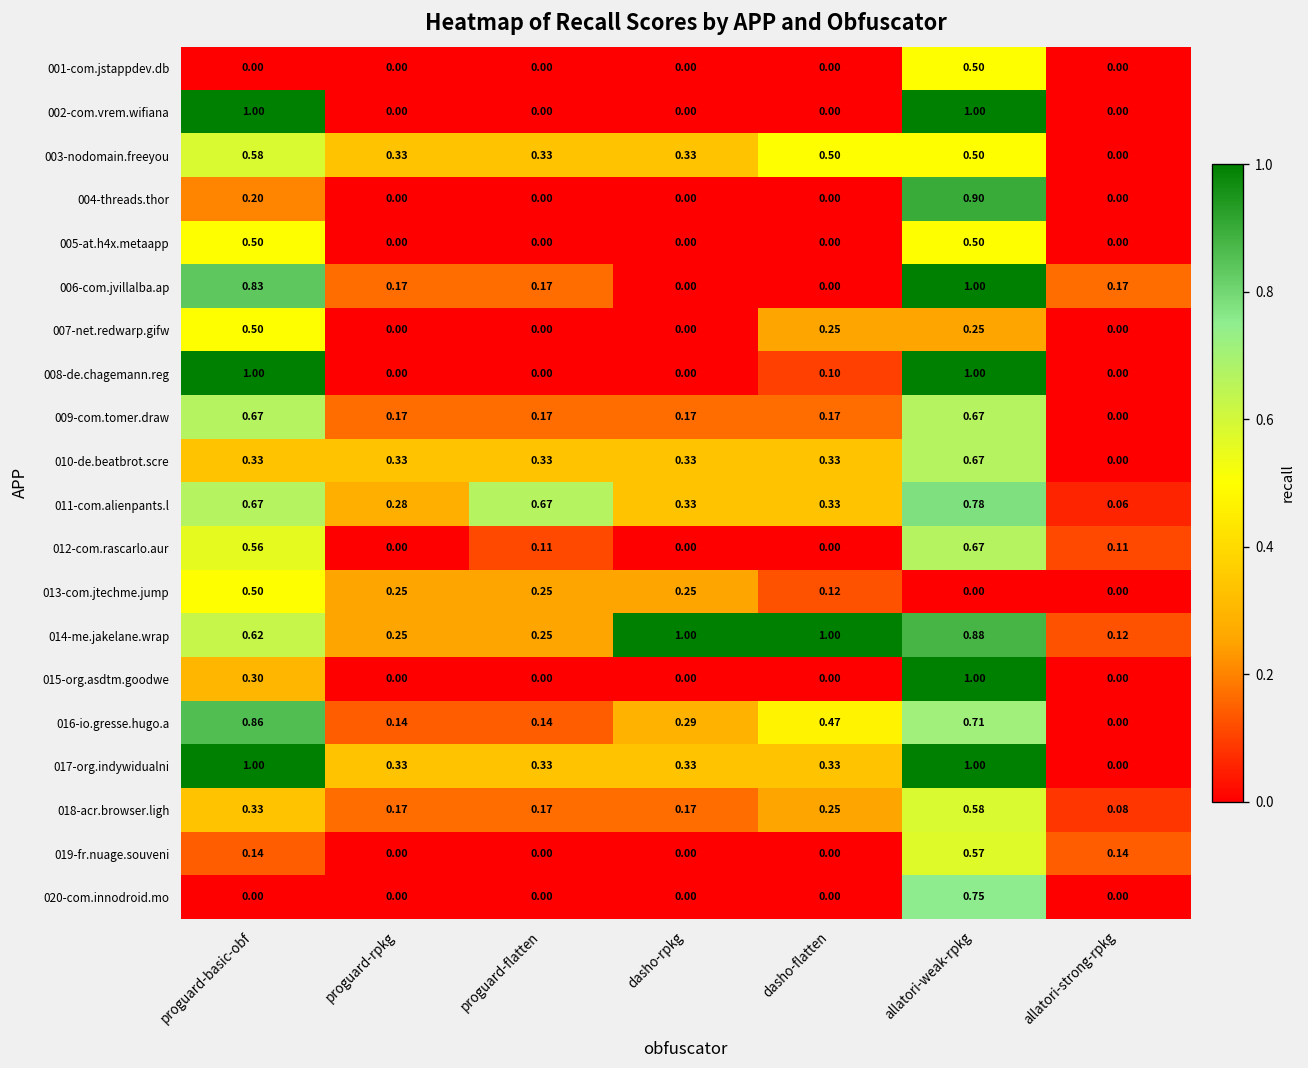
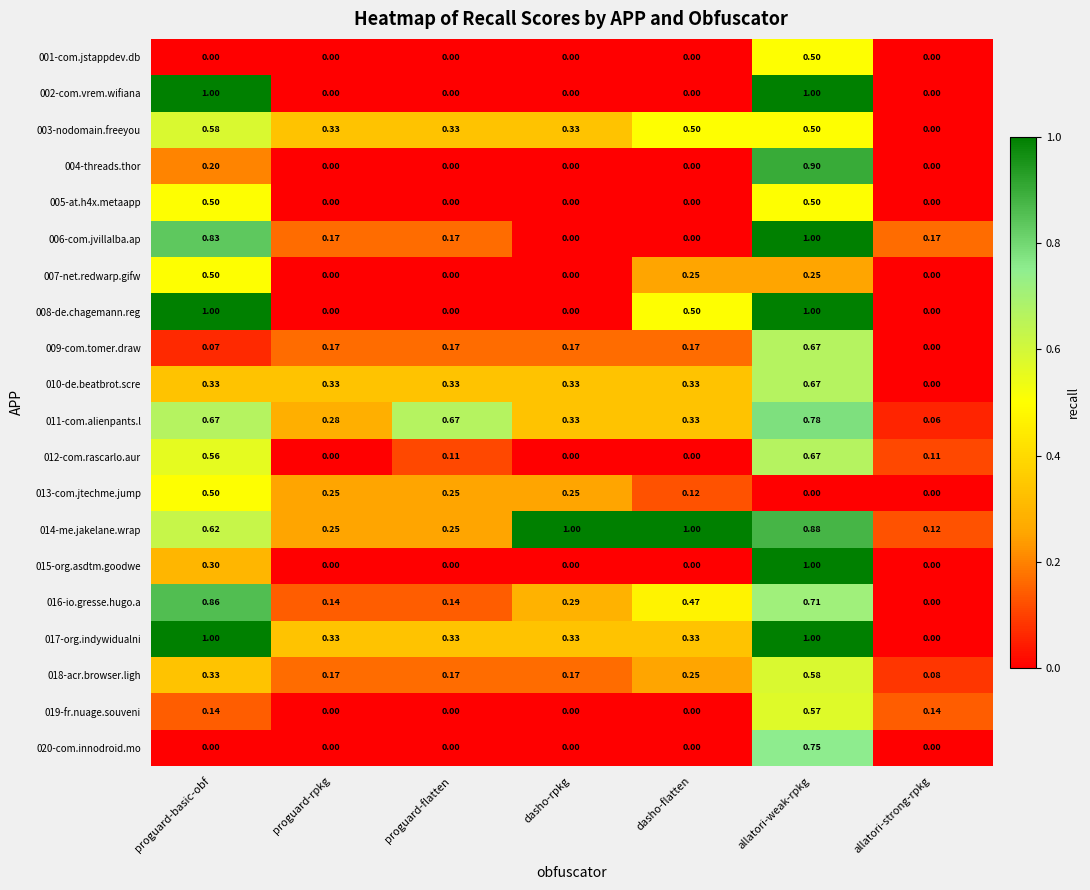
008-de.chagemann.reg, dasho-flatten: 0.10 -> 0.50
009-com.tomer.draw, proguard-basic-obf: 0.67 -> 0.07
